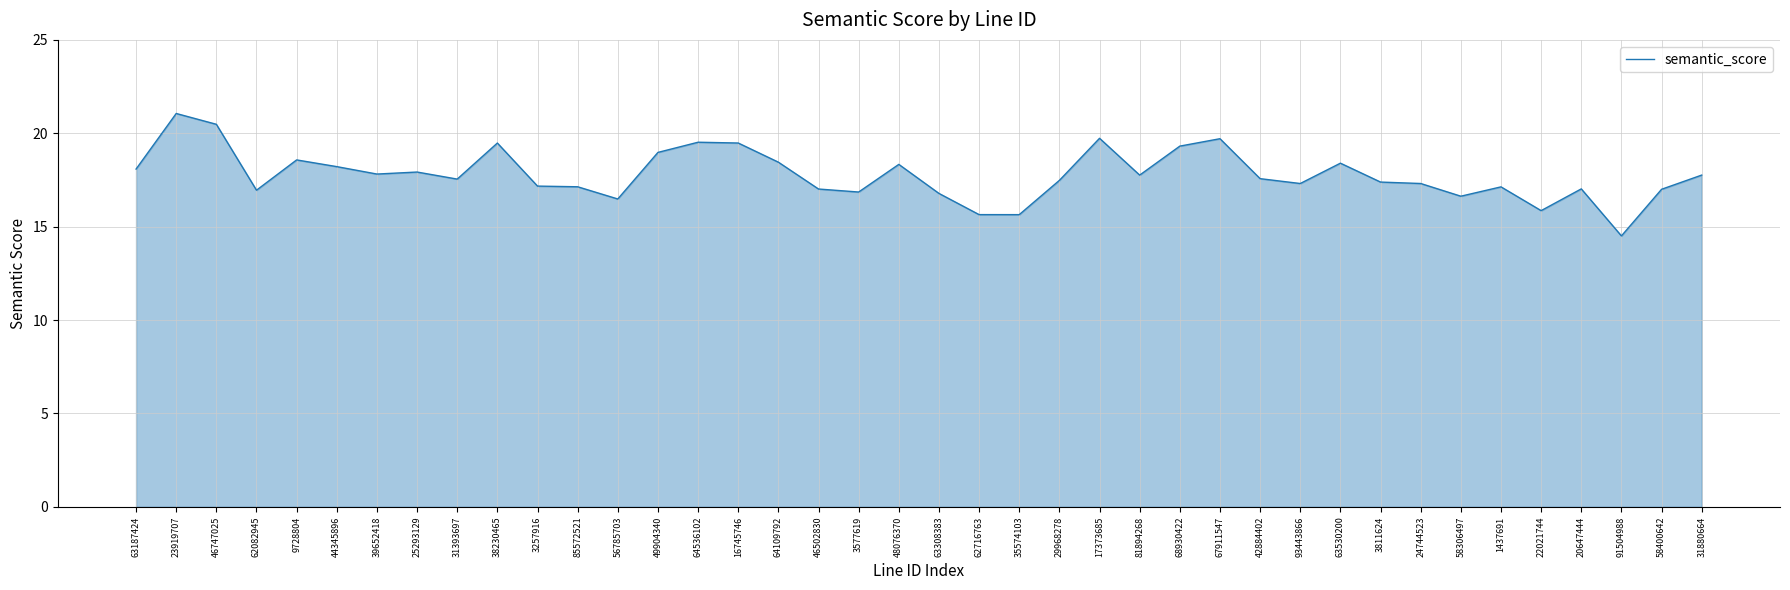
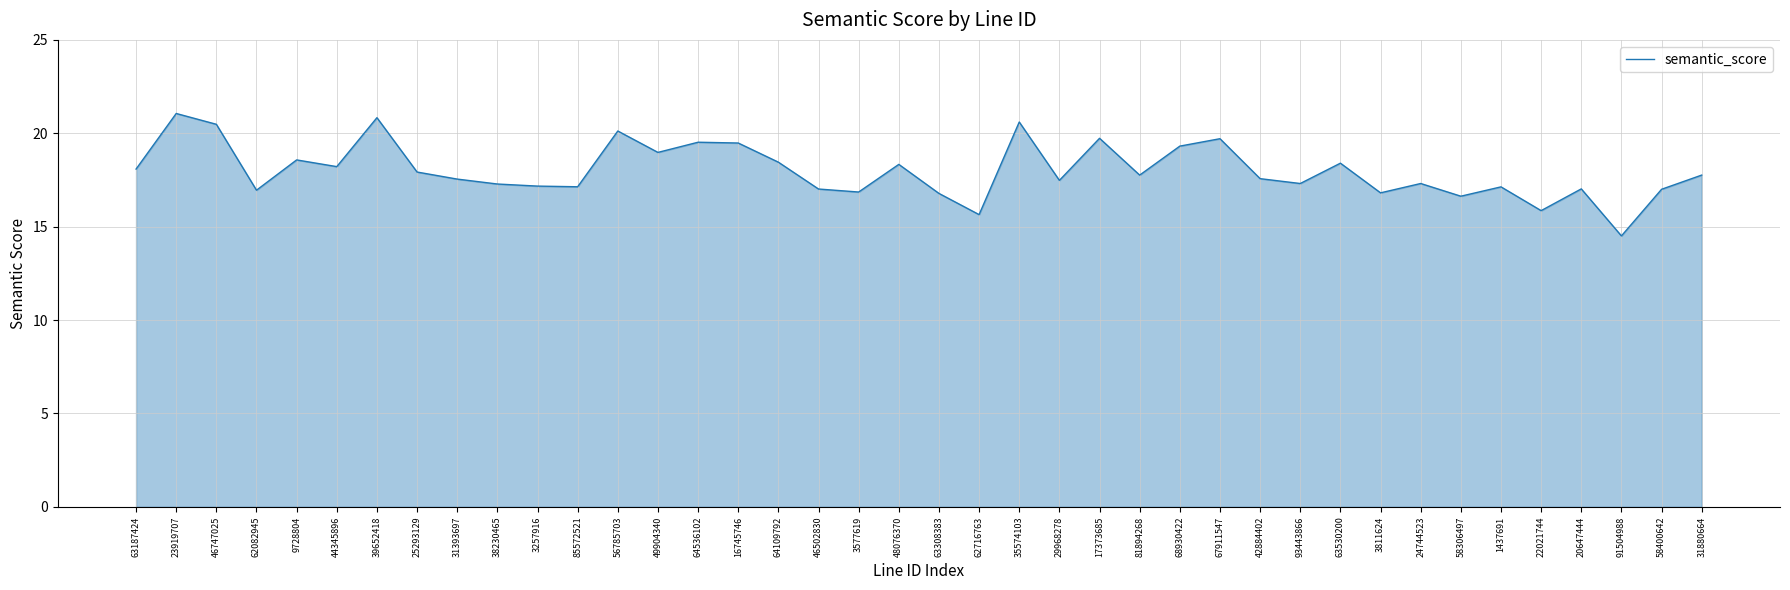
39652418: 17.8 -> 20.8
38230465: 19.5 -> 17.3
56785703: 16.5 -> 20.1
35574103: 15.6 -> 20.6
3811624: 17.4 -> 16.8
